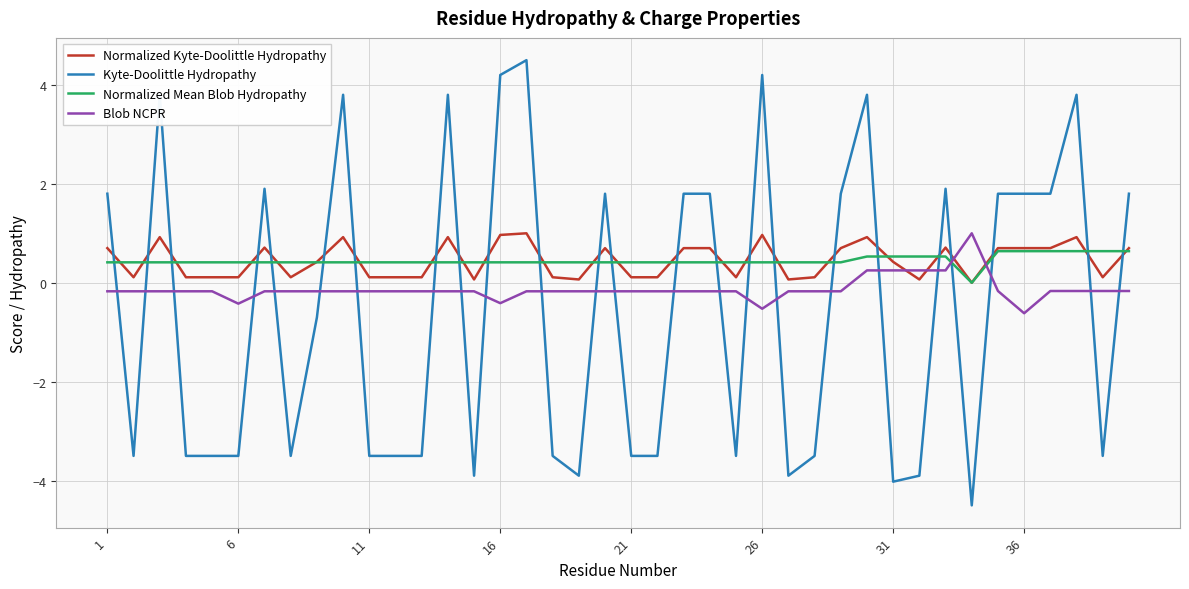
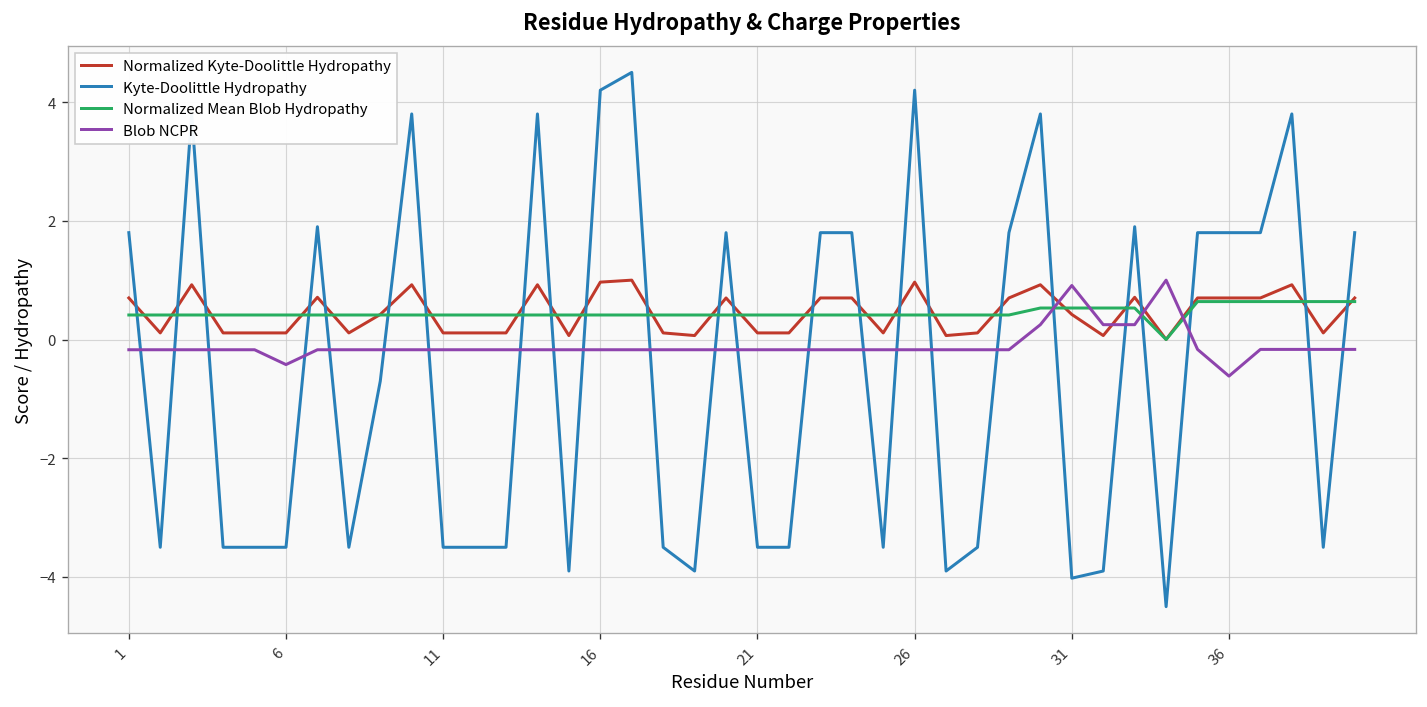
Blob NCPR, 16: -0.4 -> -0.2
Blob NCPR, 26: -0.5 -> -0.2
Blob NCPR, 31: 0.3 -> 0.9
